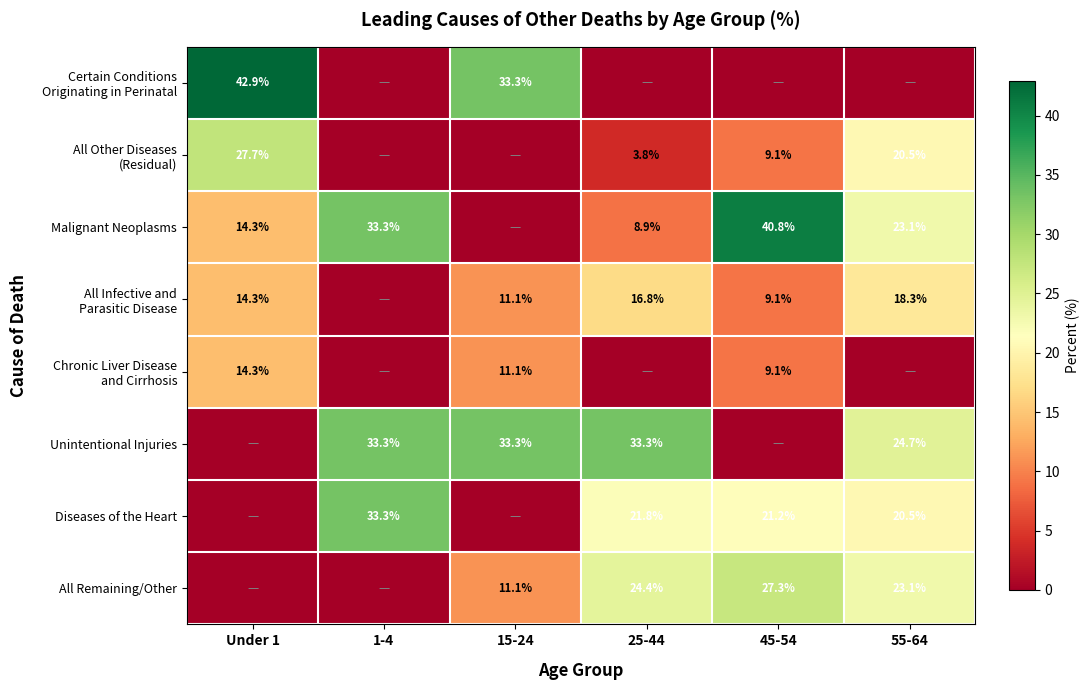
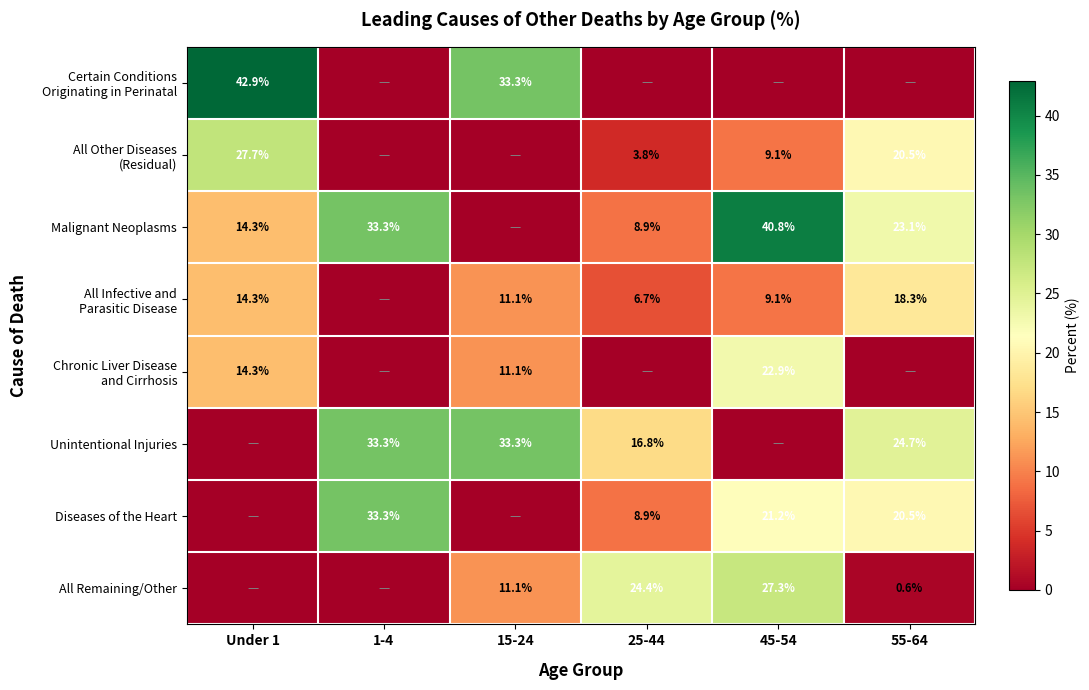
All Infective and Parasitic Disease, 25-44: 16.8% -> 6.7%
Chronic Liver Disease and Cirrhosis, 45-54: 9.1% -> 22.9%
Unintentional Injuries, 25-44: 33.3% -> 16.8%
Diseases of the Heart, 25-44: 21.8% -> 8.9%
All Remaining/Other, 55-64: 23.1% -> 0.6%
